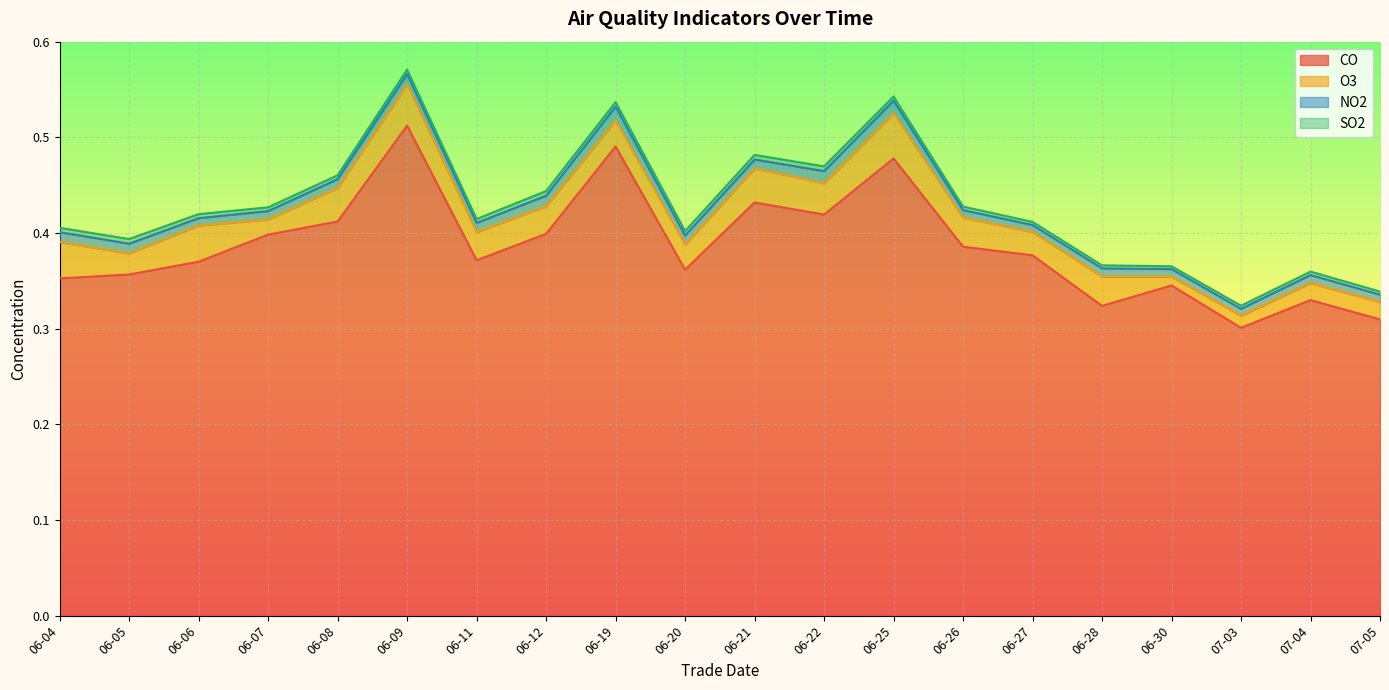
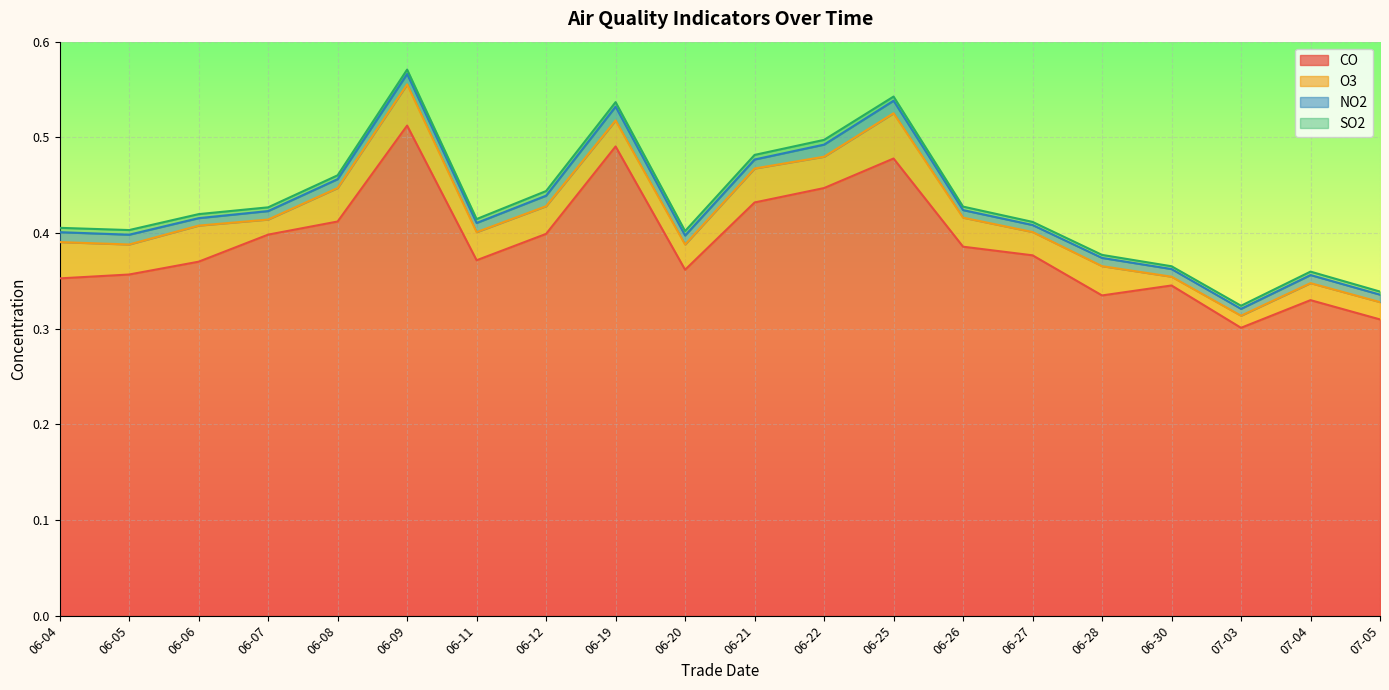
O3, 06-05: 0.02 -> 0.03
CO, 06-22: 0.42 -> 0.45
CO, 06-28: 0.32 -> 0.33
